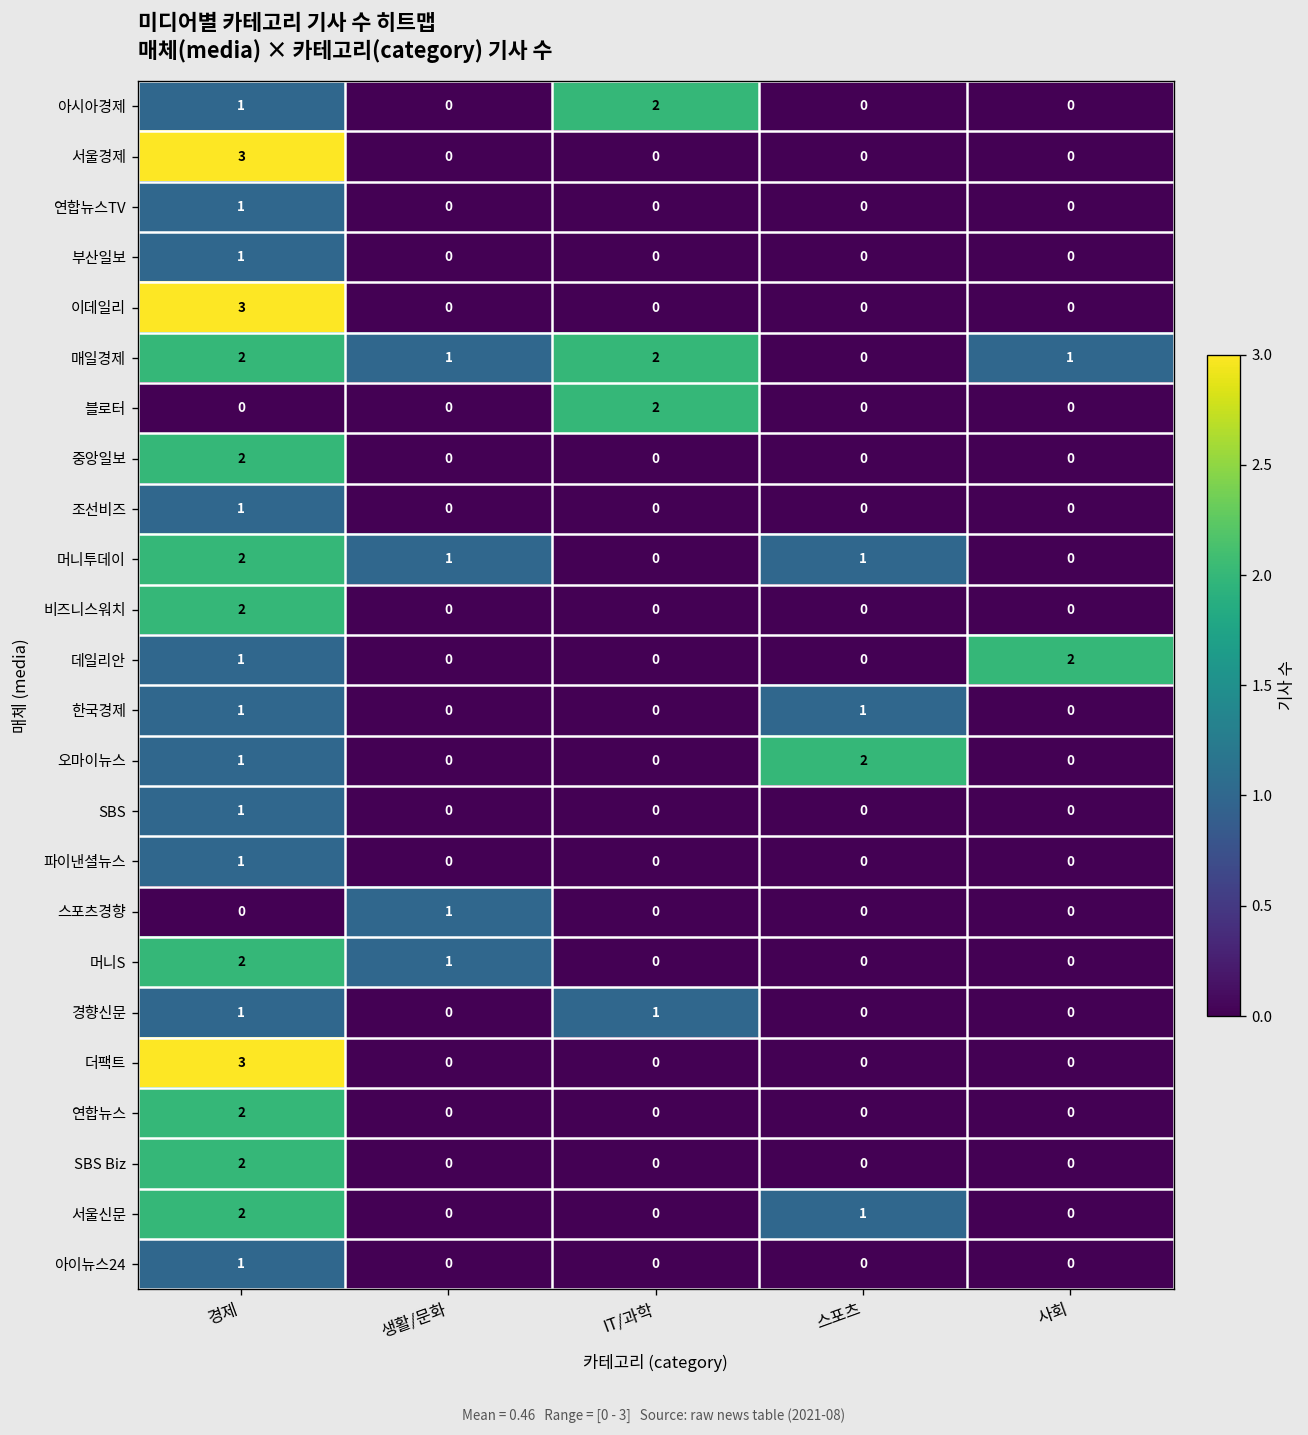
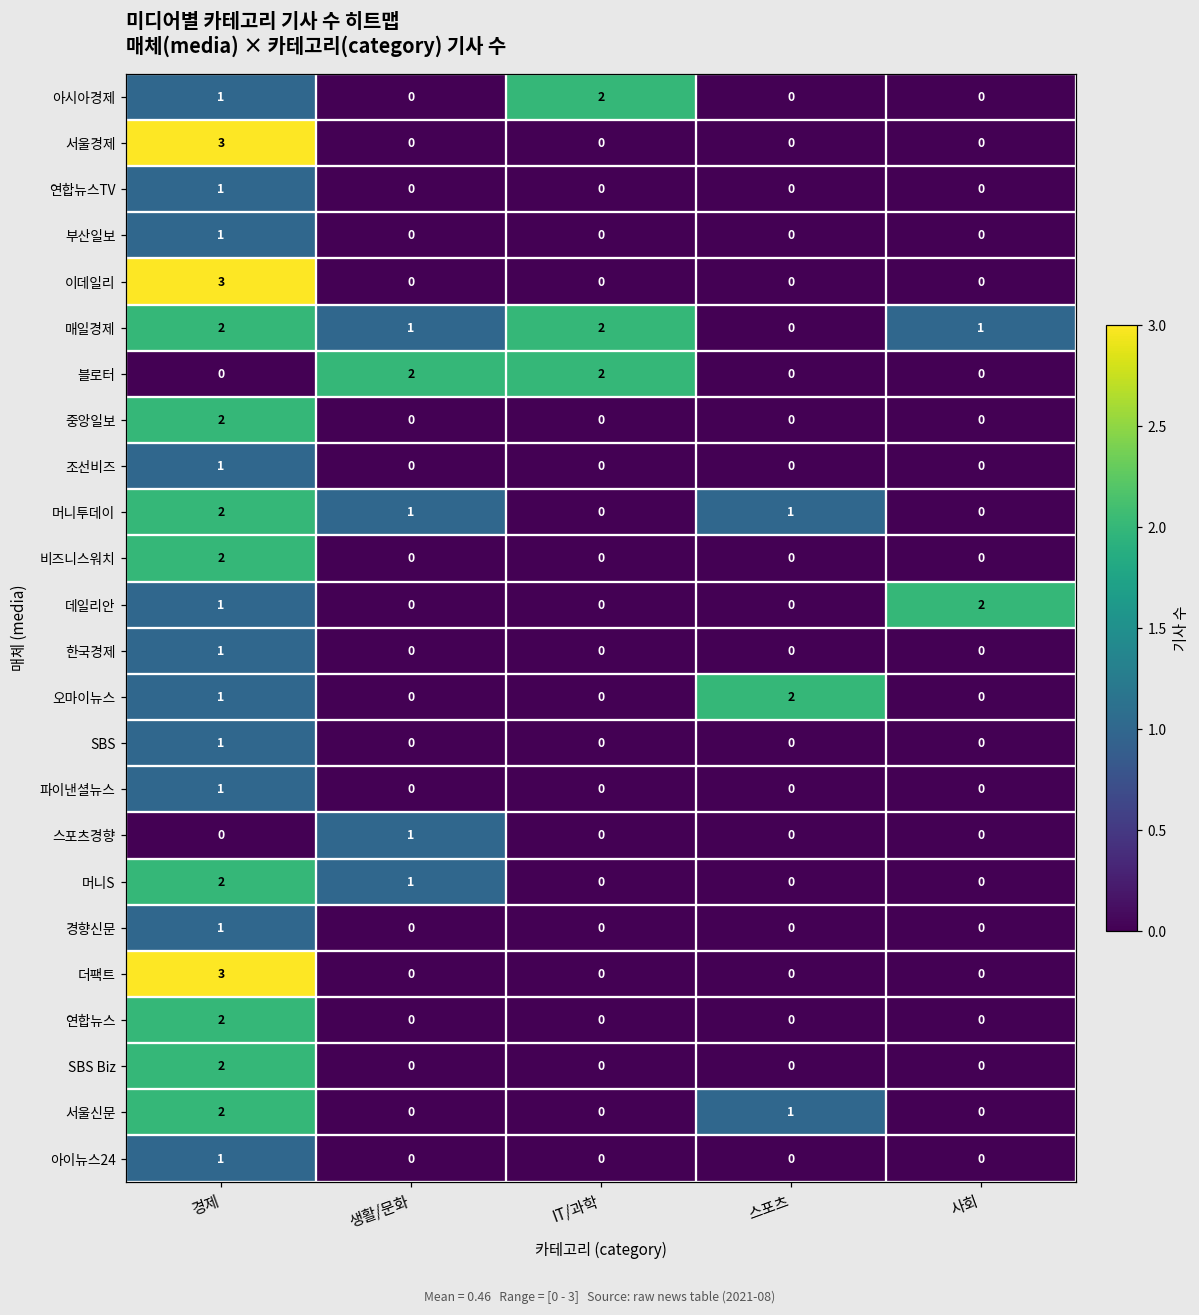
블로터, 생활/문화: 0 -> 2
한국경제, 스포츠: 1 -> 0
경향신문, IT/과학: 1 -> 0
